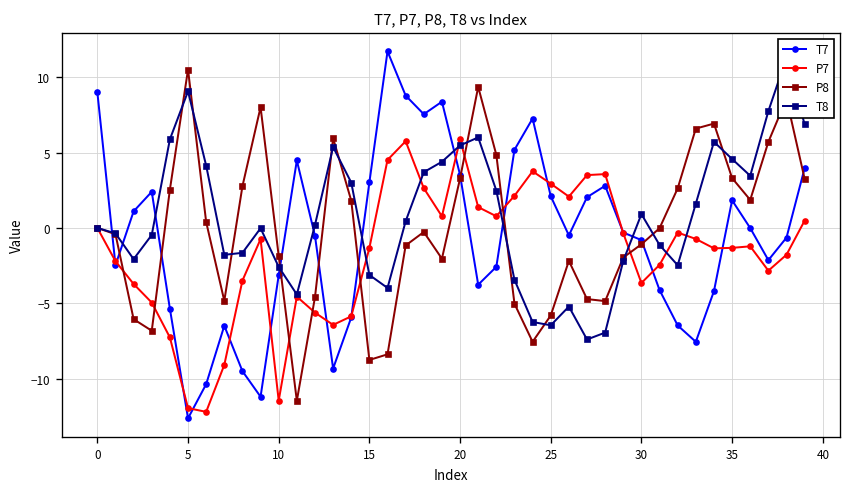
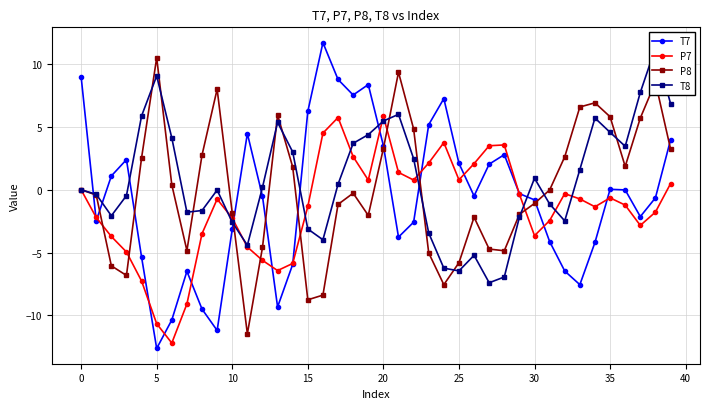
P7, 5: -12.0 -> -10.7
P7, 10: -11.5 -> -2.3
T7, 15: 3.0 -> 6.2
P7, 25: 2.9 -> 0.8
T7, 35: 1.8 -> 0.0
P7, 35: -1.3 -> -0.6
P8, 35: 3.3 -> 5.8
